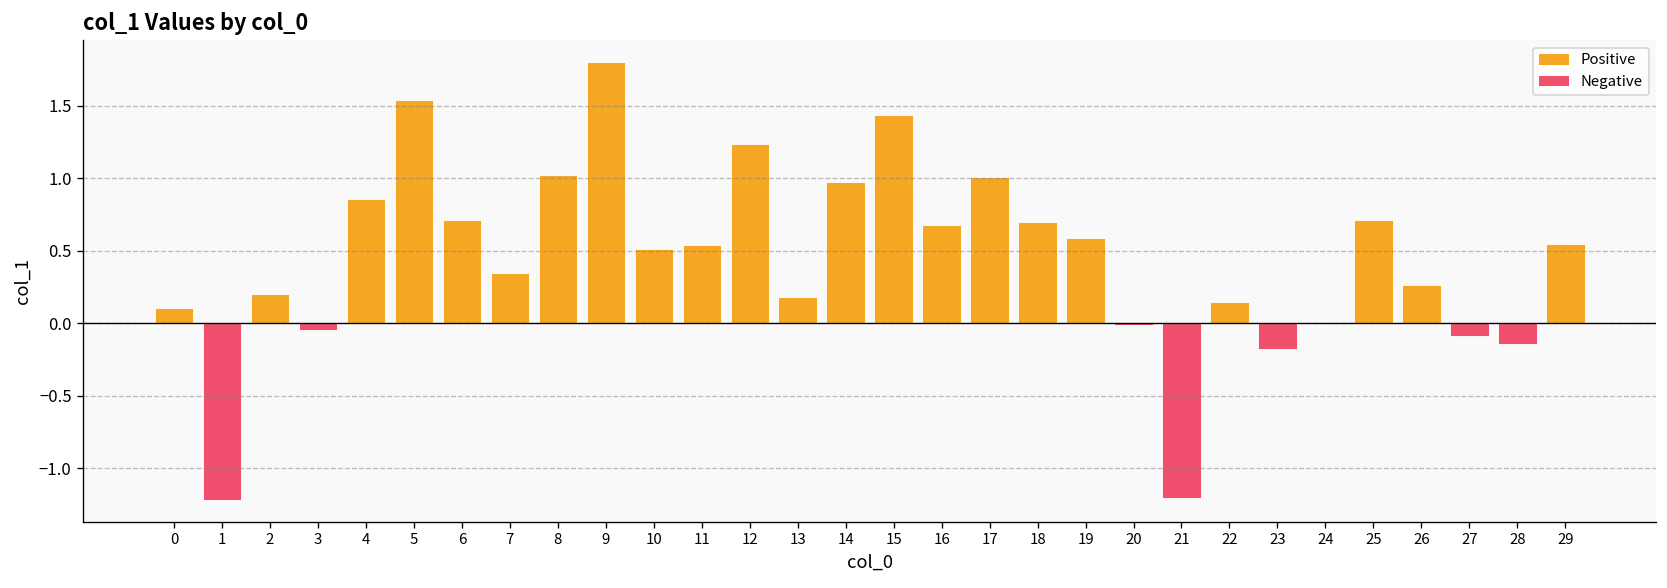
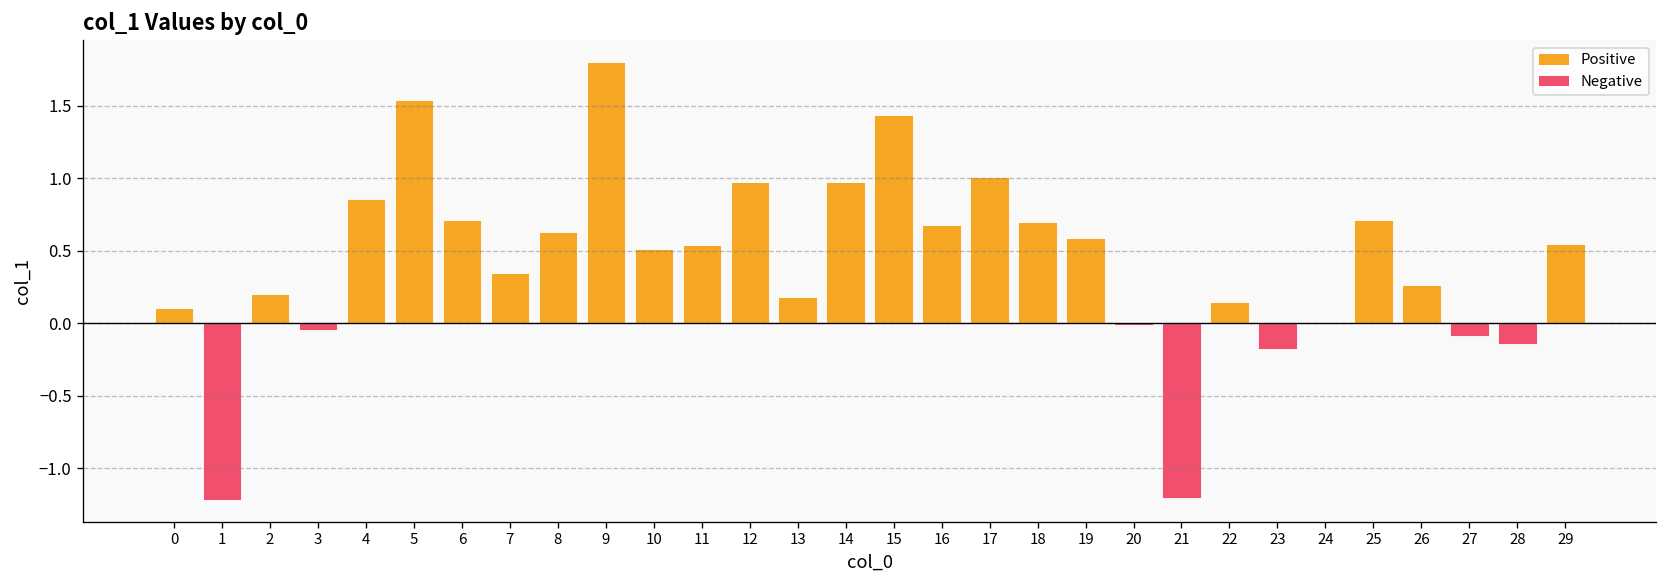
8: 1.02 -> 0.63
12: 1.24 -> 0.97
